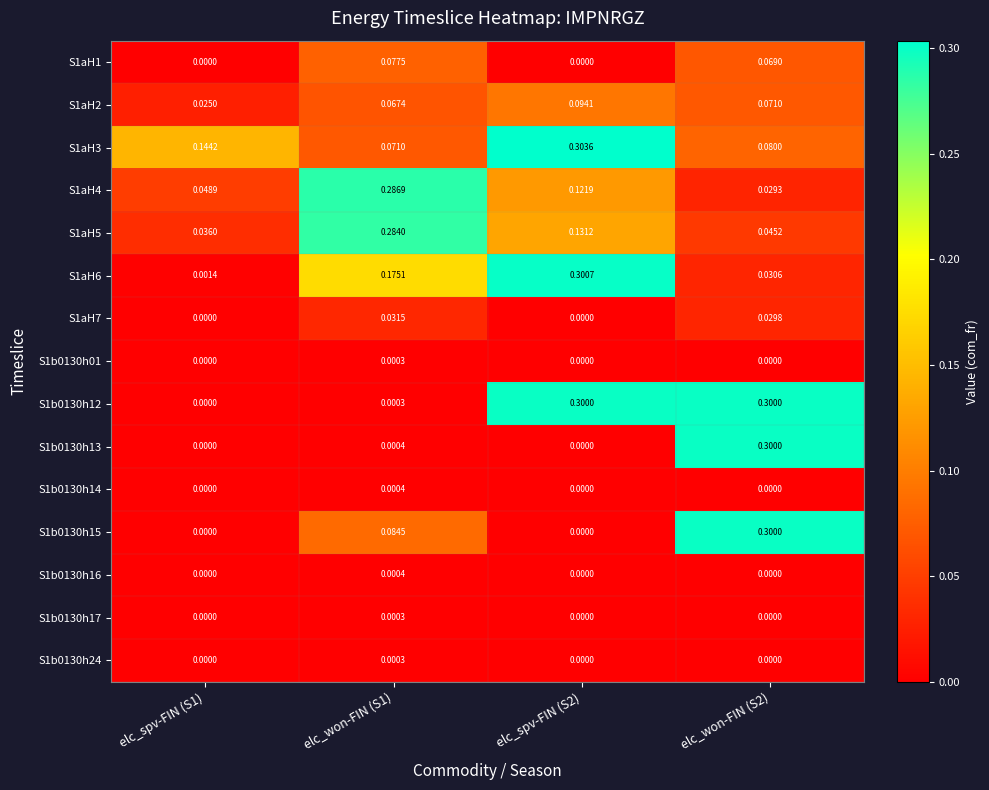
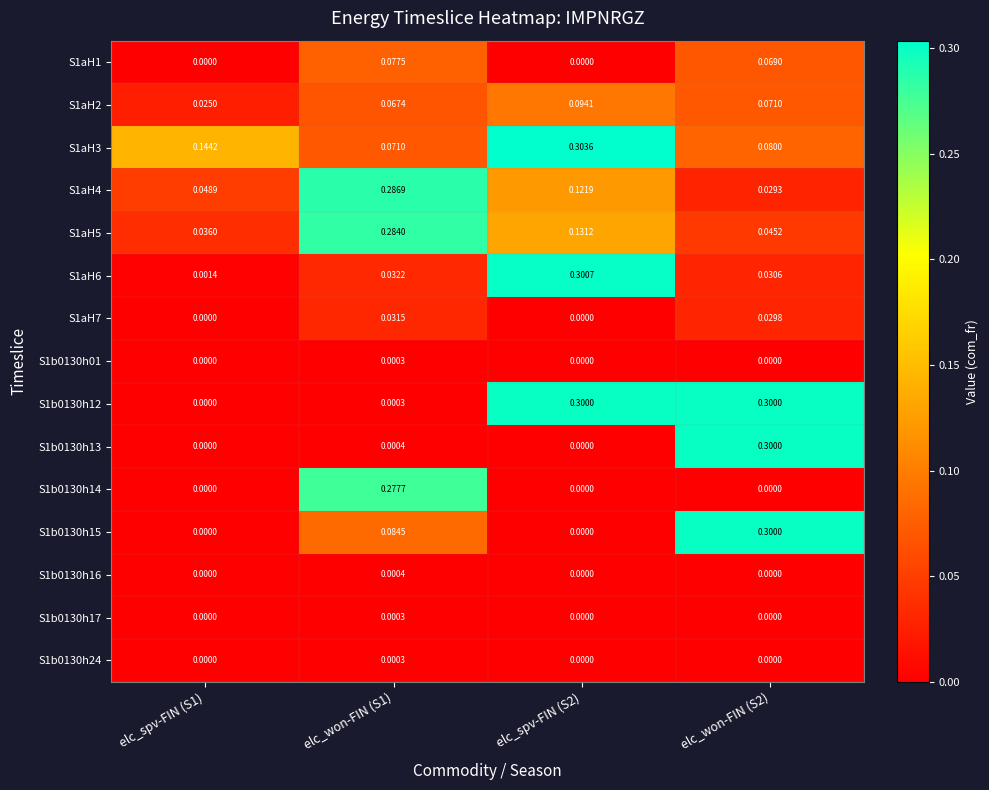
S1aH6, elc_won-FIN (S1): 0.1751 -> 0.0322
S1b0130h14, elc_won-FIN (S1): 0.0004 -> 0.2777
